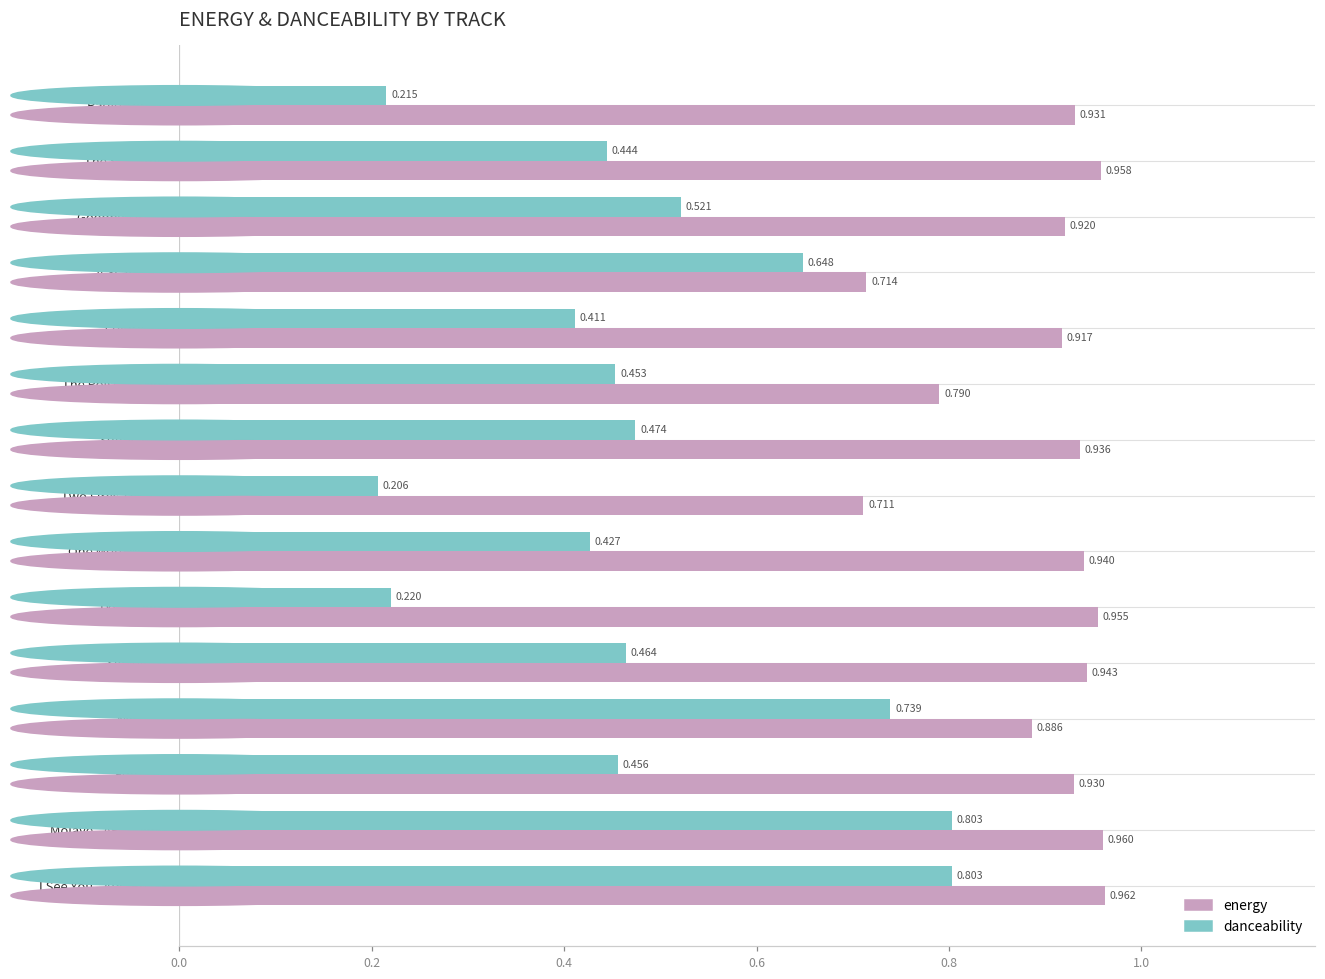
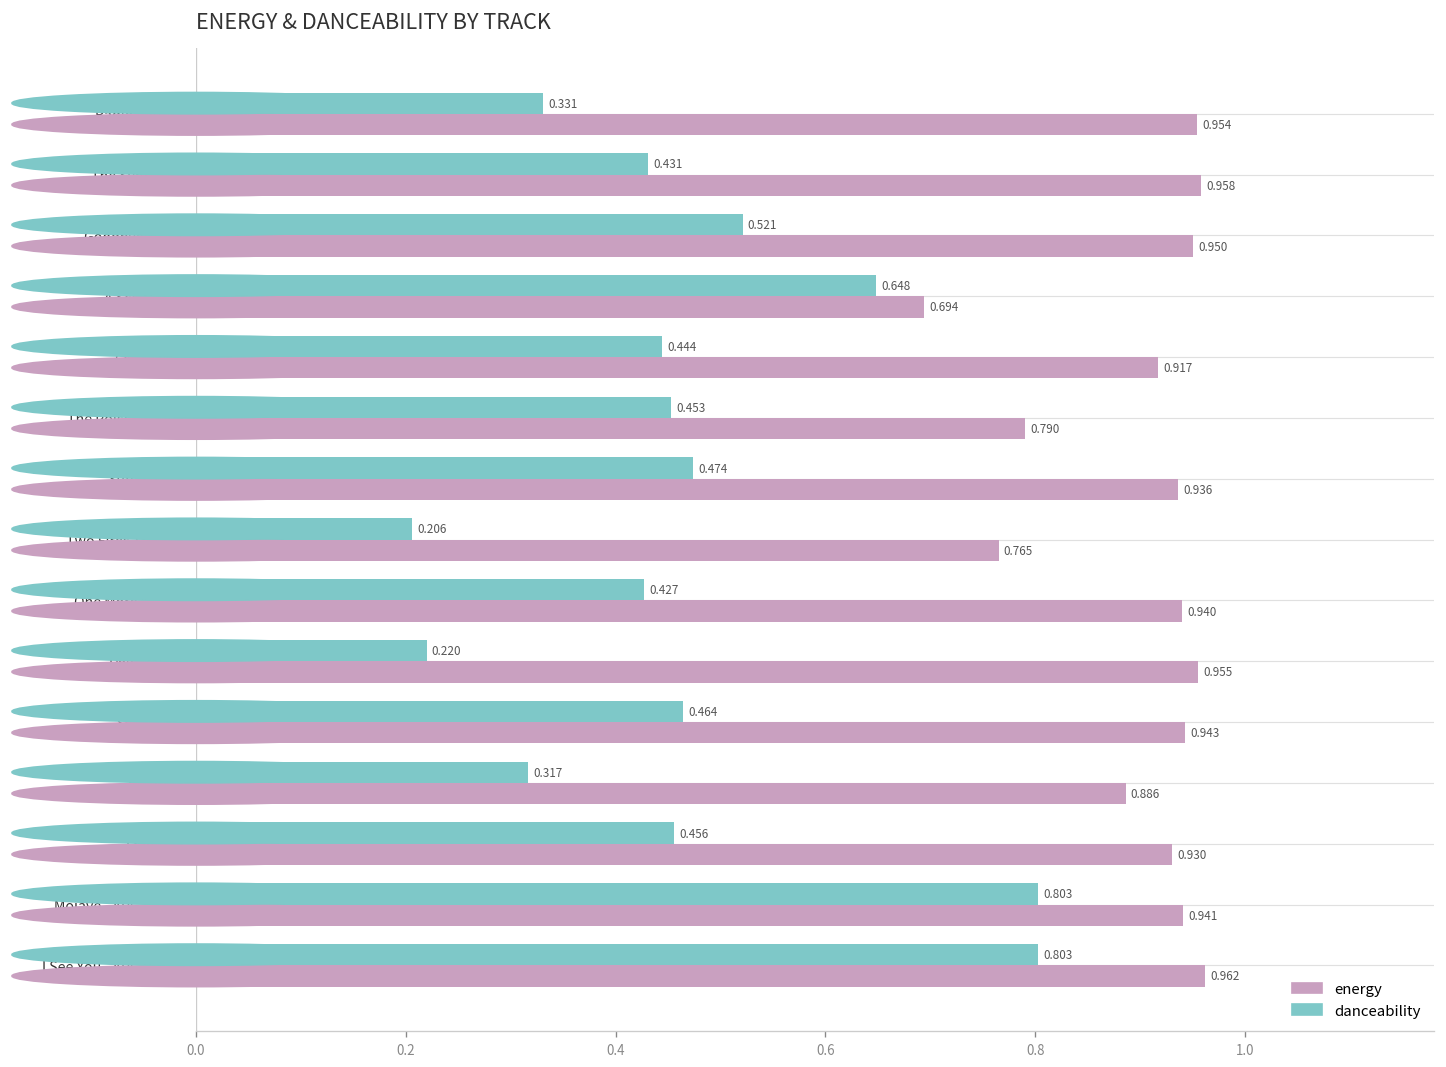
danceability, Radio Silence: 0.215 -> 0.331
energy, Radio Silence: 0.931 -> 0.954
danceability, The Symptom: 0.444 -> 0.431
energy, Goodbye Again: 0.920 -> 0.950
energy, A Scary Tale: 0.714 -> 0.694
danceability, Colorblind: 0.411 -> 0.444
energy, Two Fires Tonight: 0.711 -> 0.765
danceability, Nightfall: 0.739 -> 0.317
energy, Mojave - APG Remix: 0.960 -> 0.941
